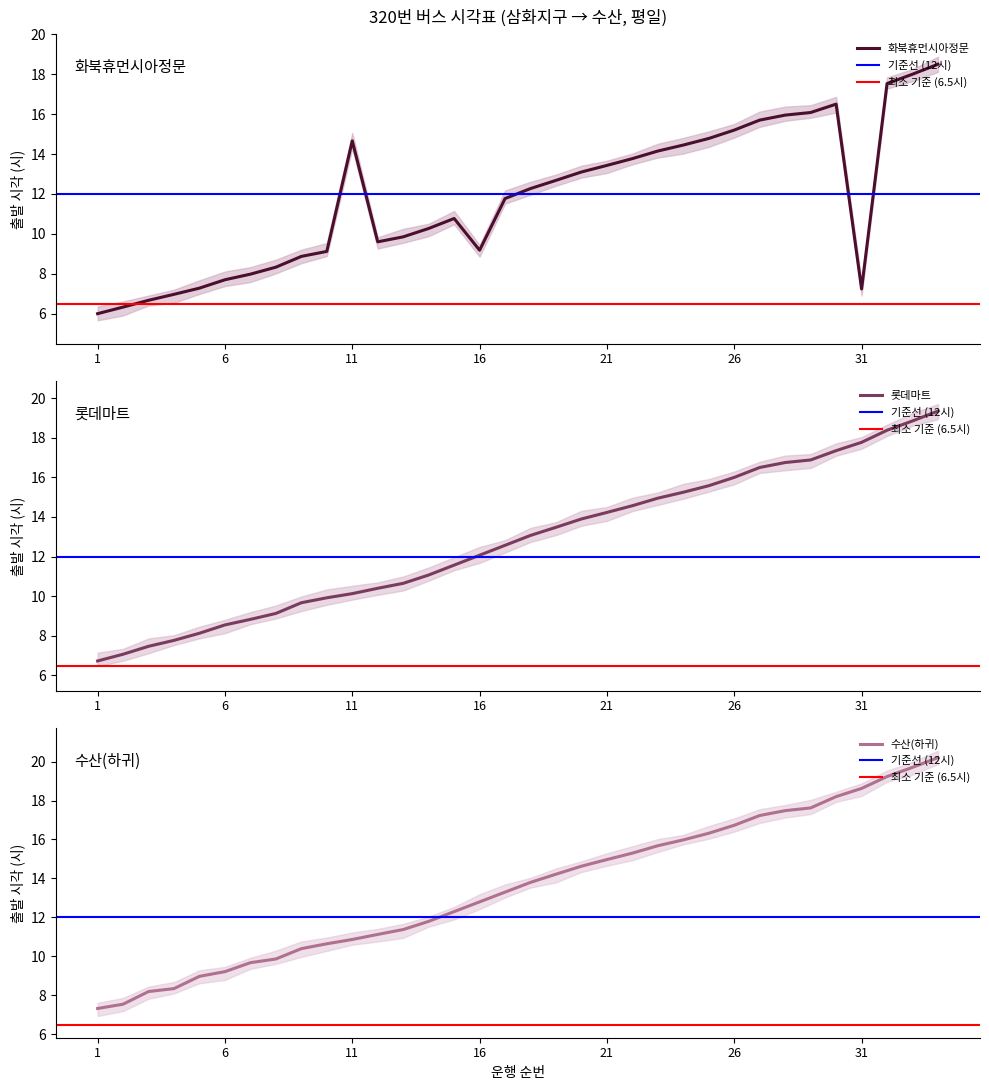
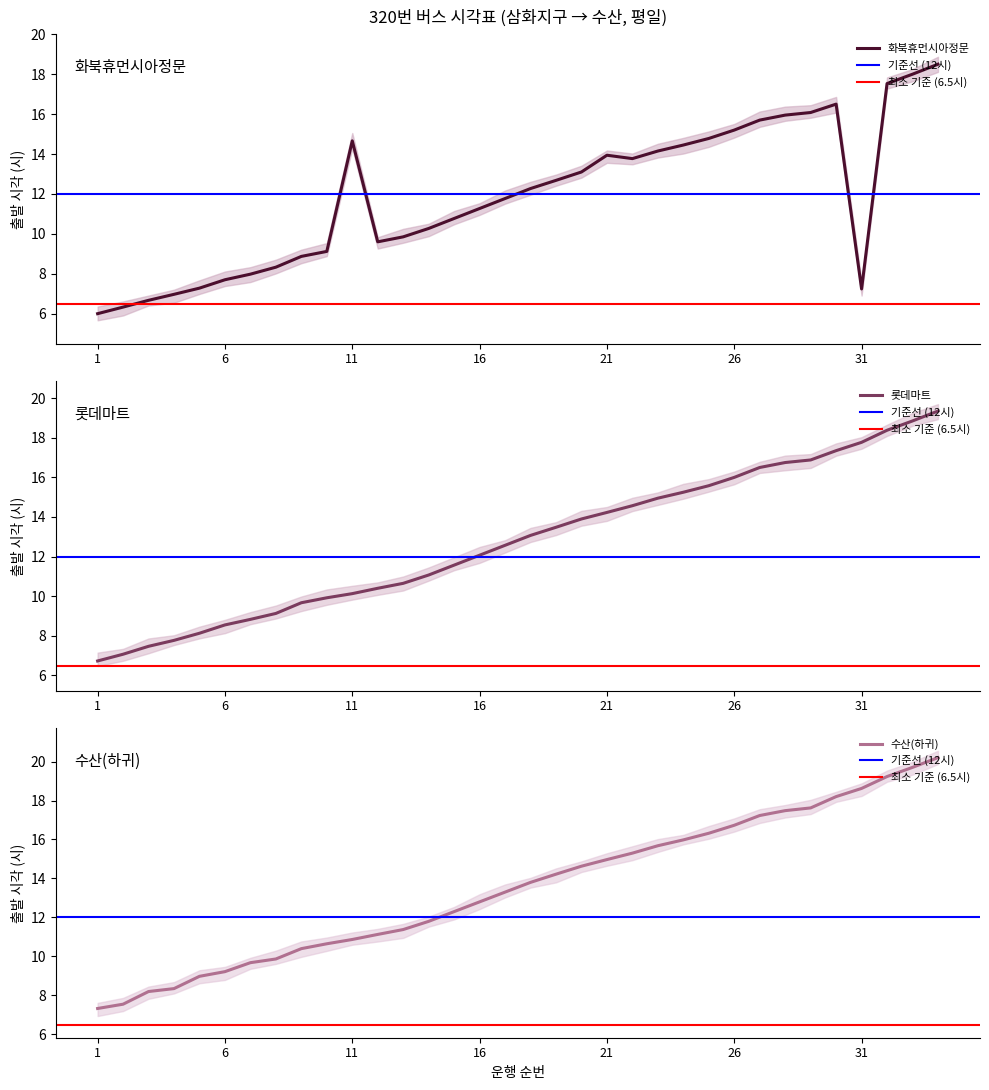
320번 버스 시각표 (삼화지구 → 수산, 평일), 화북휴먼시아정문, 16: 9.2 -> 11.3
320번 버스 시각표 (삼화지구 → 수산, 평일), 화북휴먼시아정문, 21: 13.4 -> 13.9
